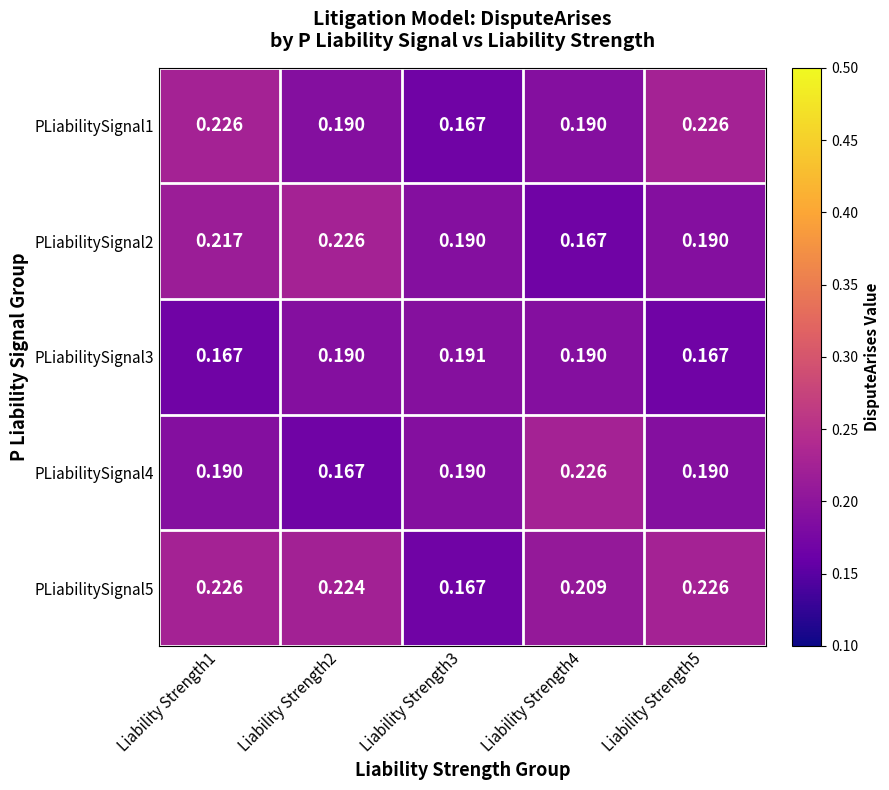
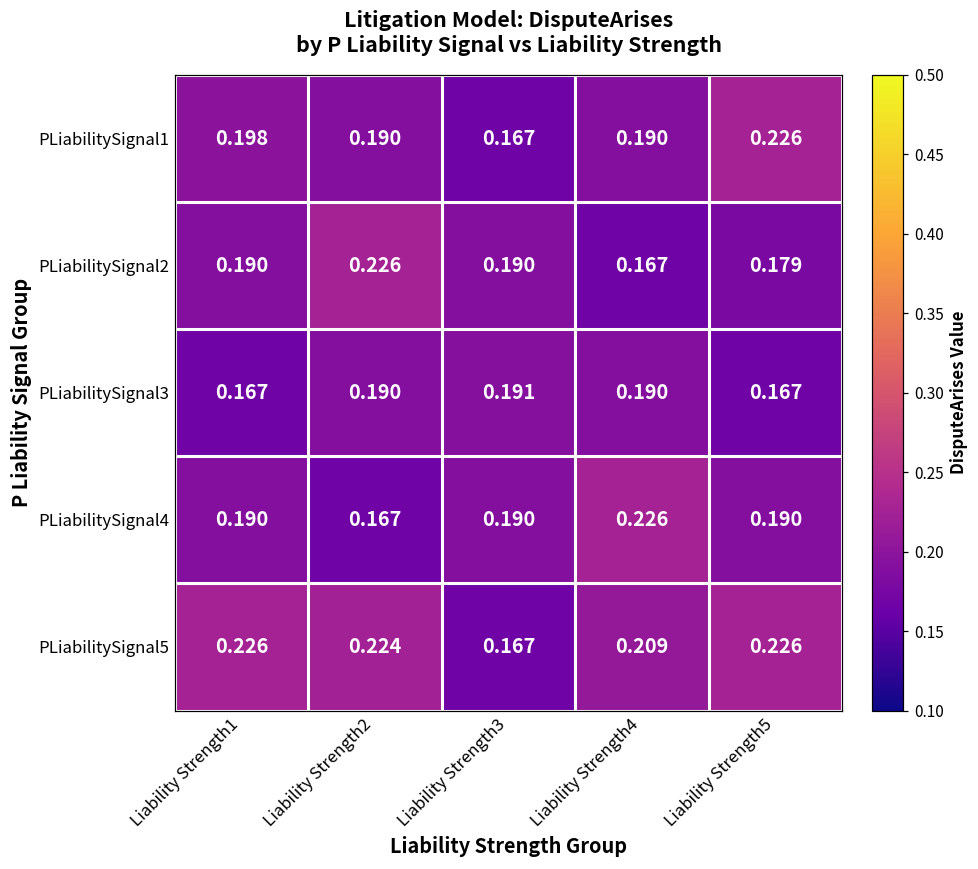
PLiabilitySignal1, Liability Strength1: 0.226 -> 0.198
PLiabilitySignal2, Liability Strength1: 0.217 -> 0.190
PLiabilitySignal2, Liability Strength5: 0.190 -> 0.179
